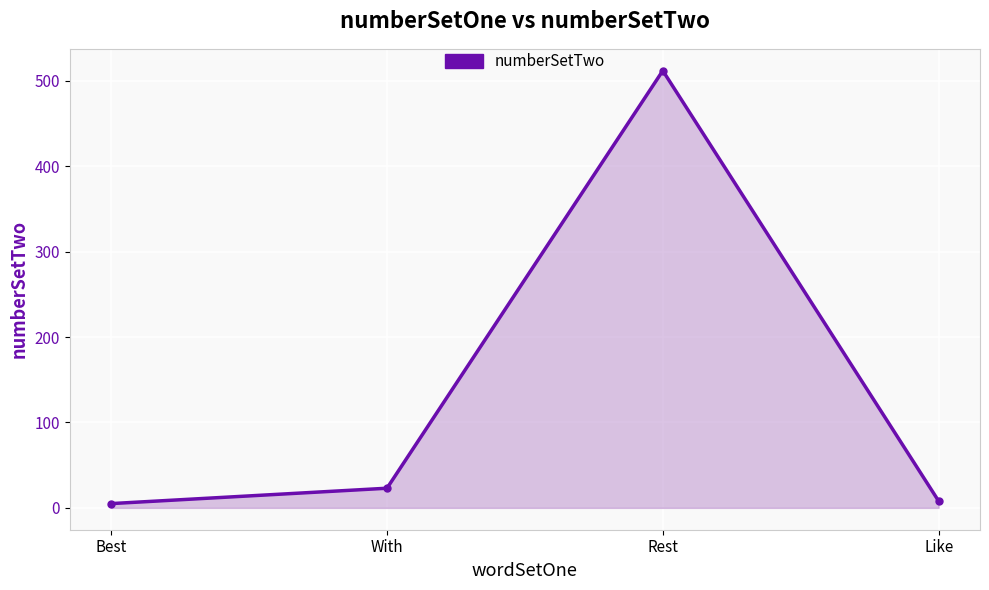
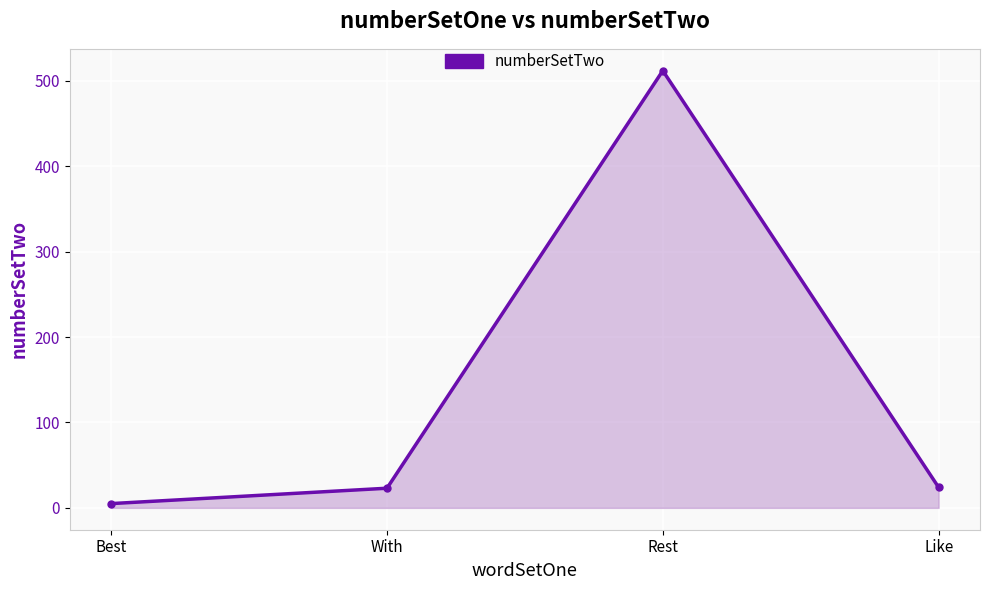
Like: 10 -> 20
